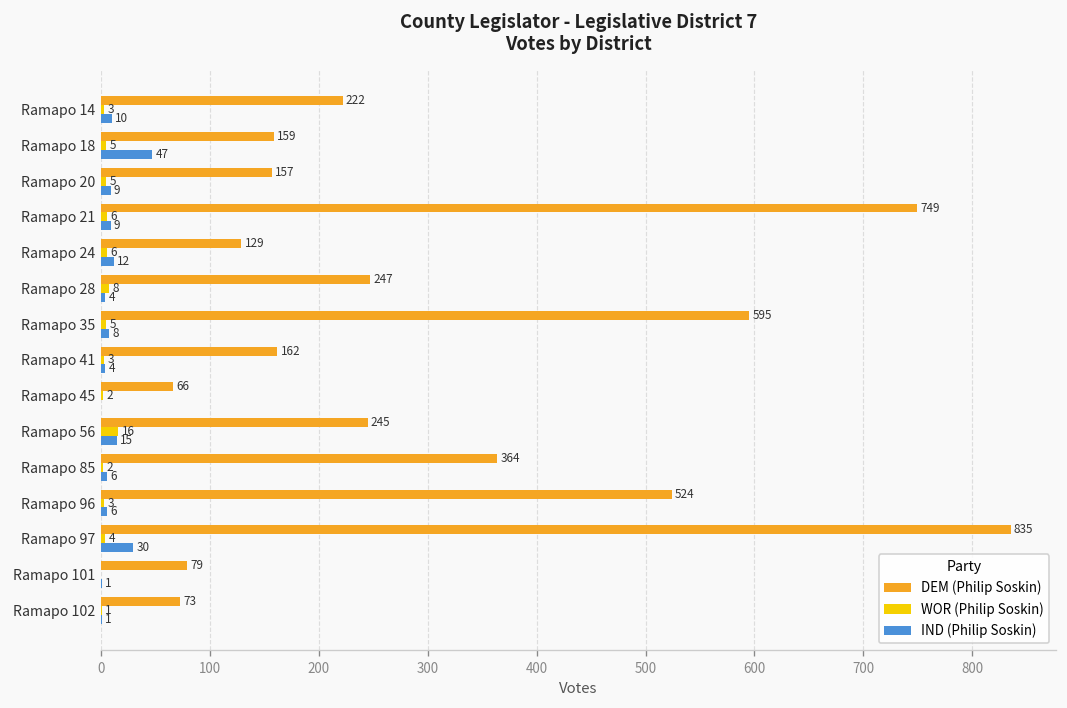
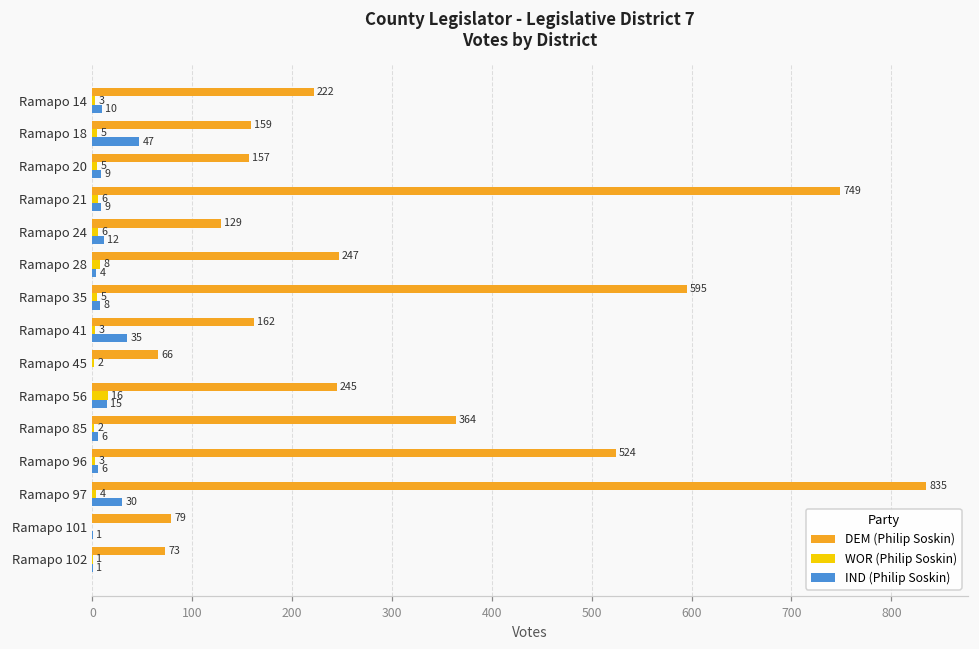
IND (Philip Soskin), Ramapo 41: 4 -> 35
